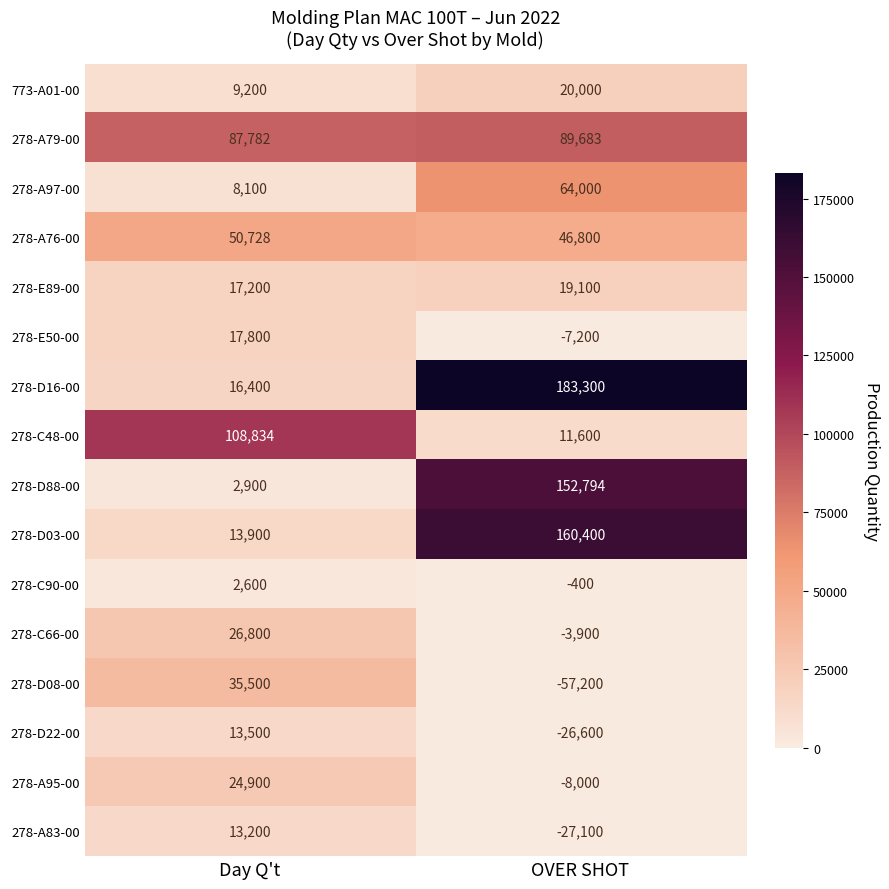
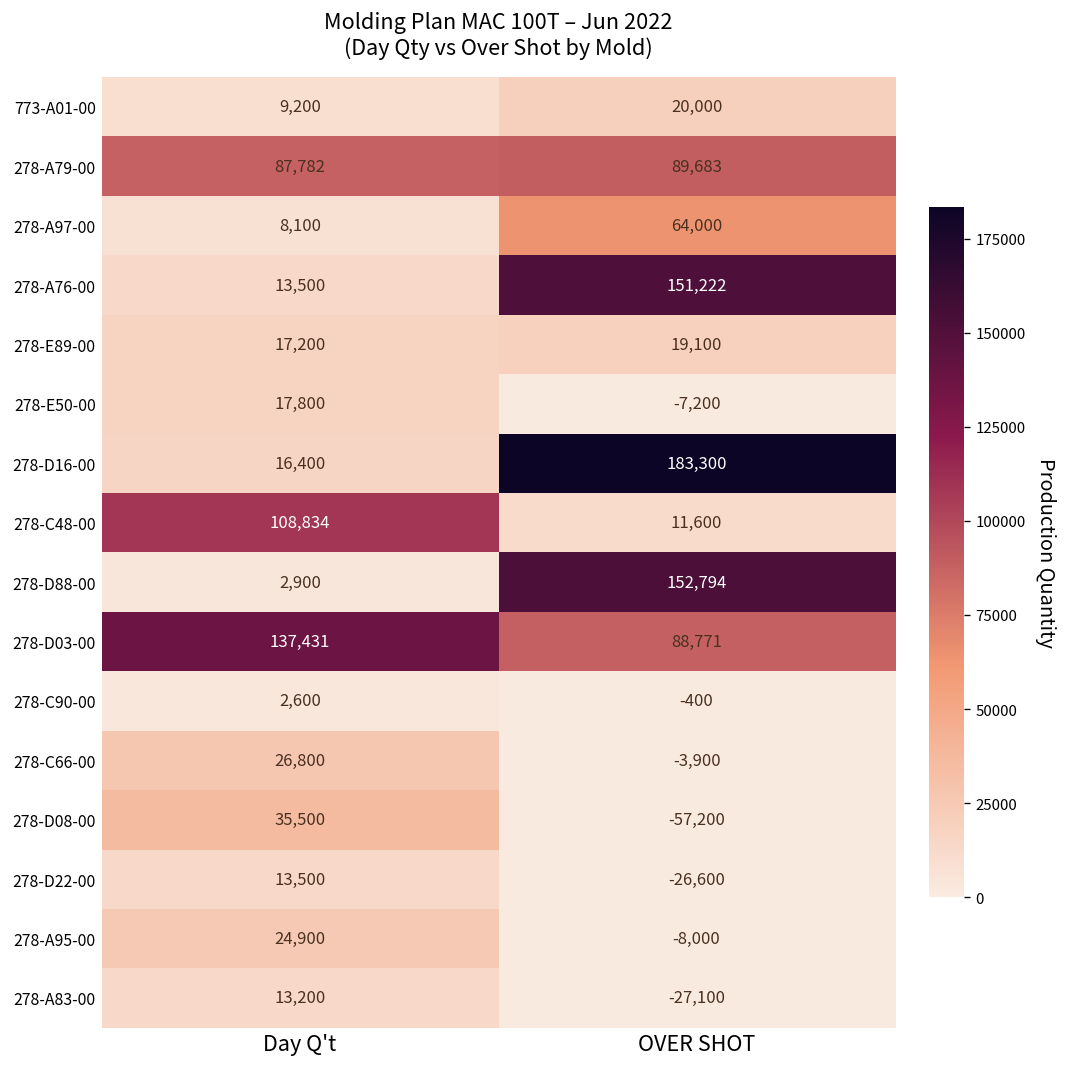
278-A76-00, Day Q't: 50,728 -> 13,500
278-A76-00, OVER SHOT: 46,800 -> 151,222
278-D03-00, Day Q't: 13,900 -> 137,431
278-D03-00, OVER SHOT: 160,400 -> 88,771
